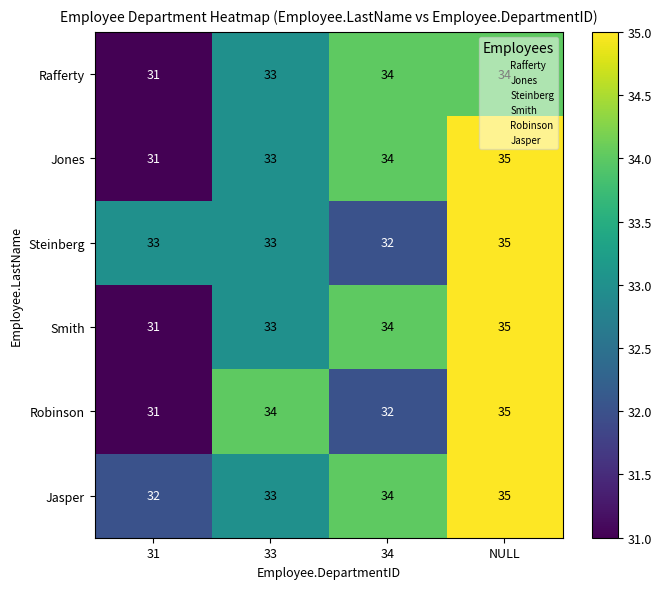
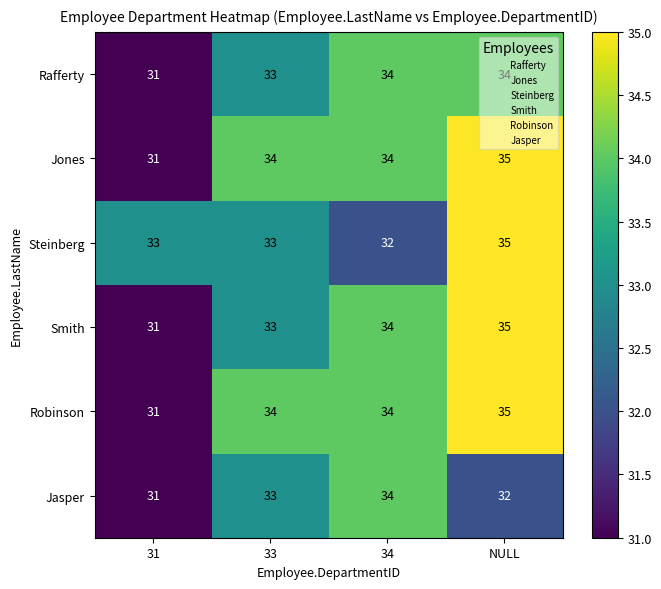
Jones, 33: 33 -> 34
Robinson, 34: 32 -> 34
Jasper, 31: 32 -> 31
Jasper, NULL: 35 -> 32
